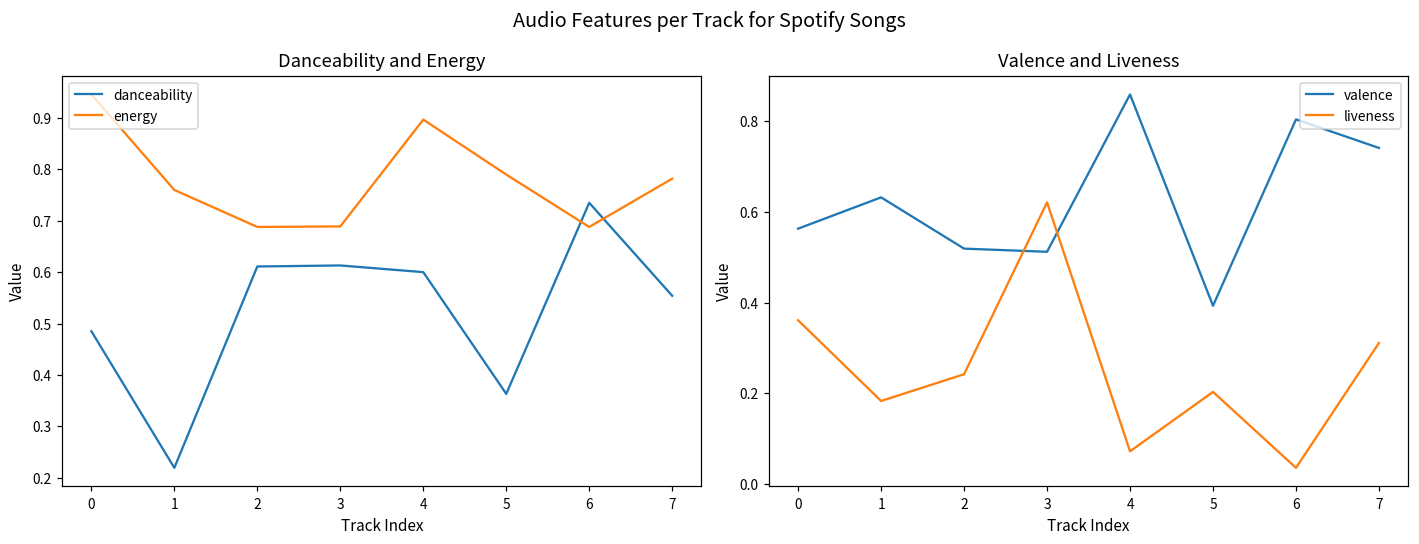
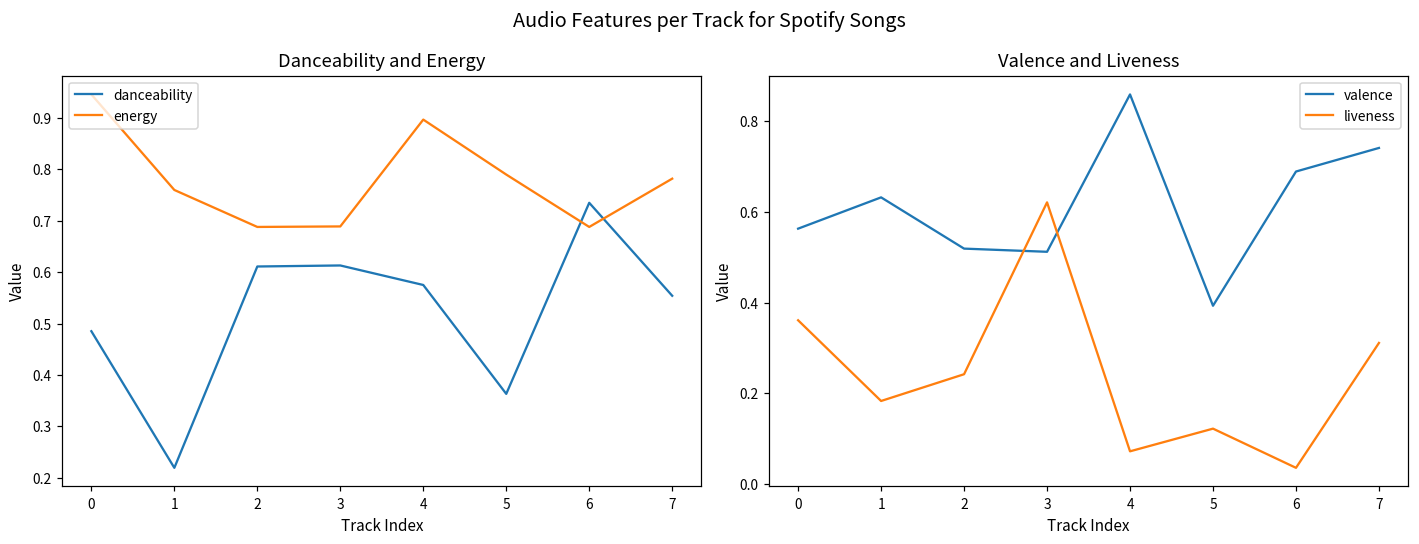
Danceability and Energy, danceability, 4: 0.60 -> 0.58
Valence and Liveness, liveness, 5: 0.20 -> 0.12
Valence and Liveness, valence, 6: 0.80 -> 0.69
